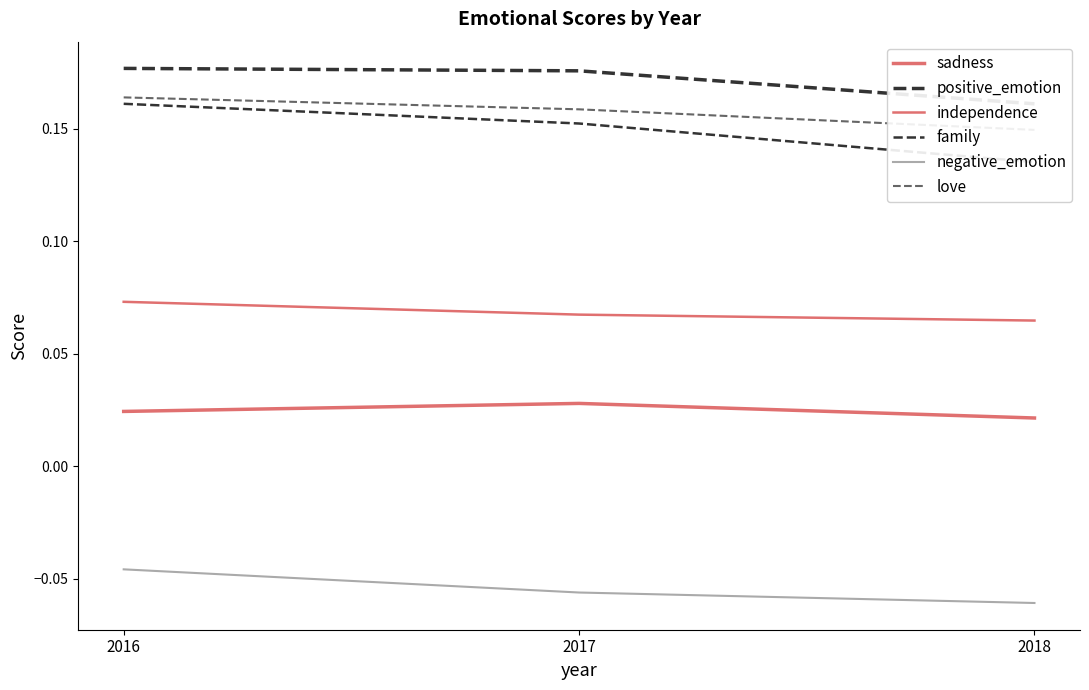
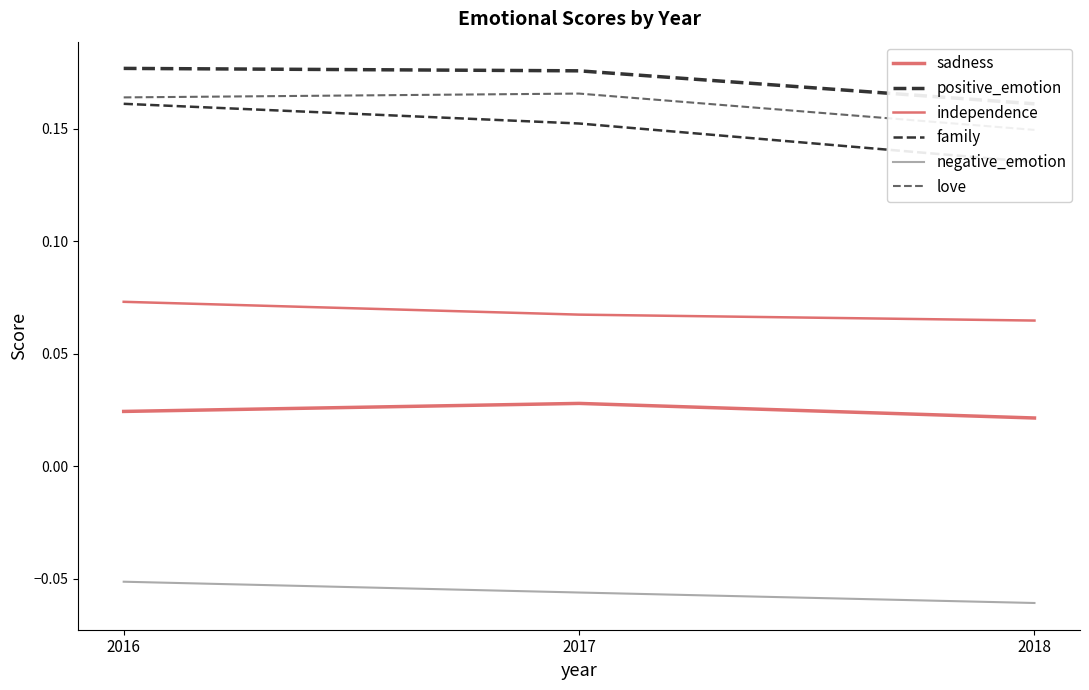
negative_emotion, 2016: -0.046 -> -0.051
love, 2017: 0.159 -> 0.166
